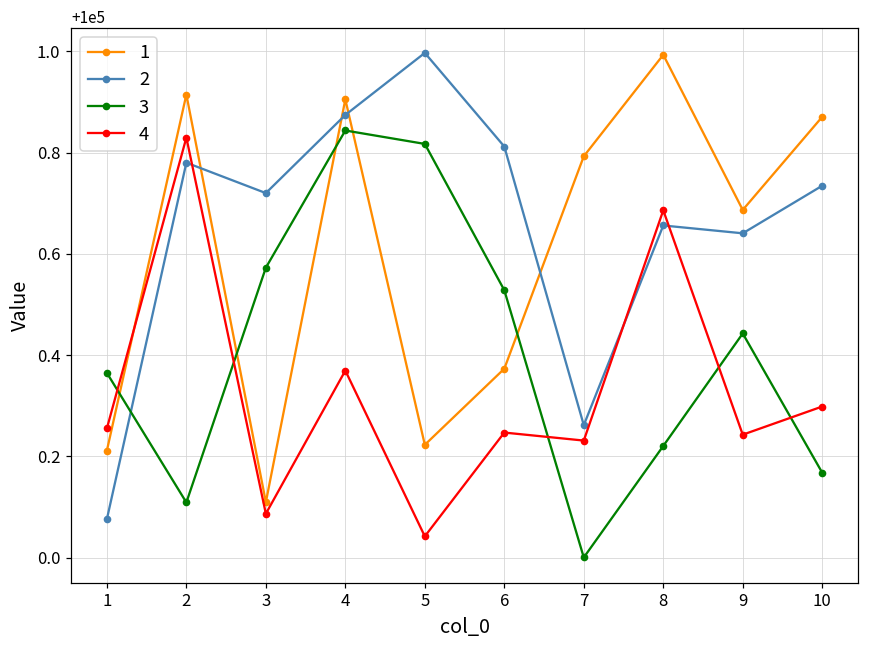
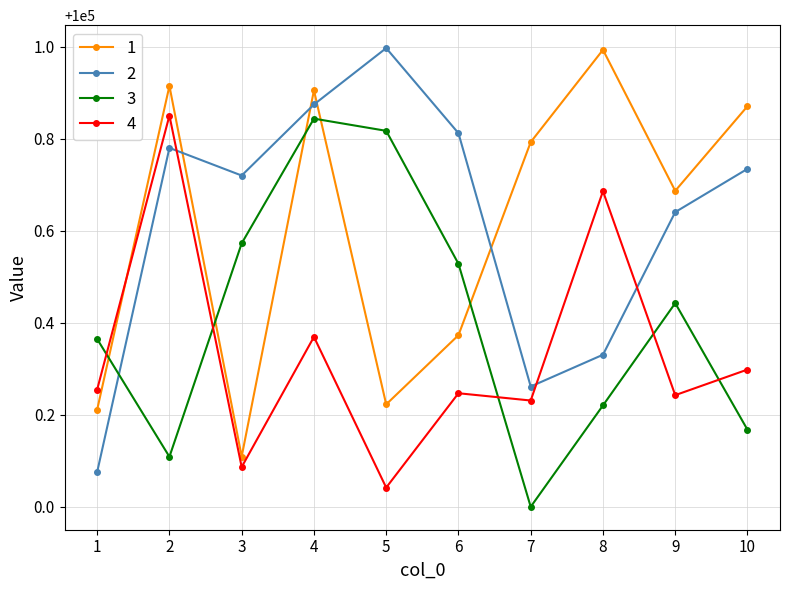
4, 2: 100000.83 -> 100000.85
2, 8: 100000.66 -> 100000.33
